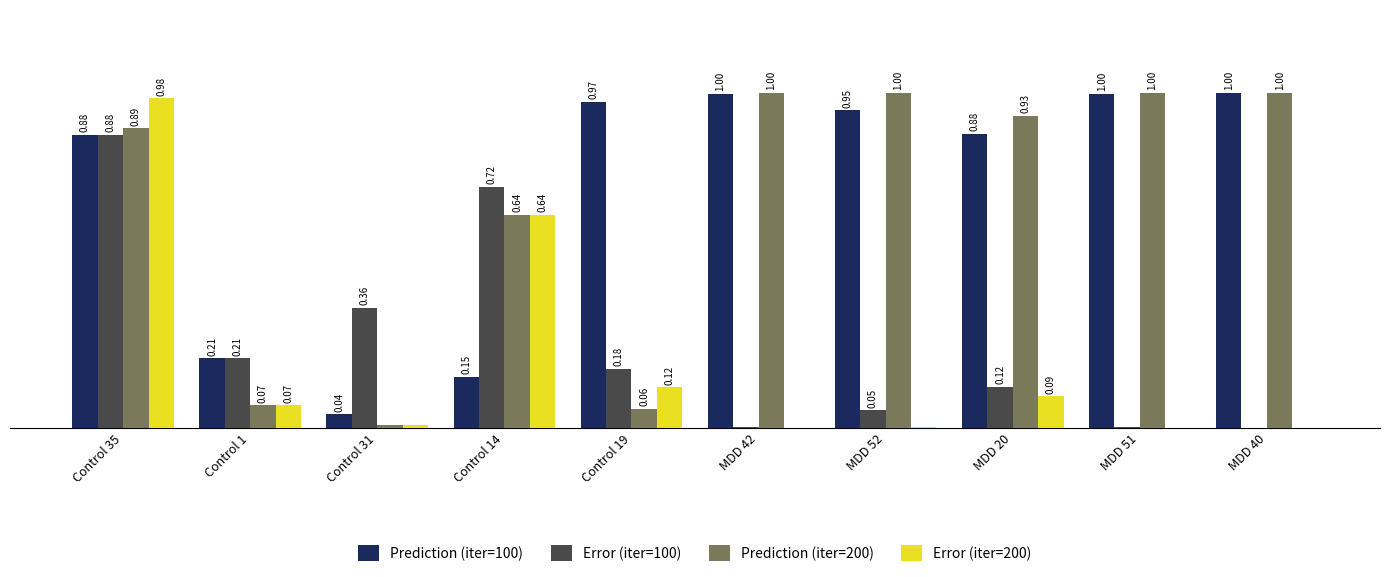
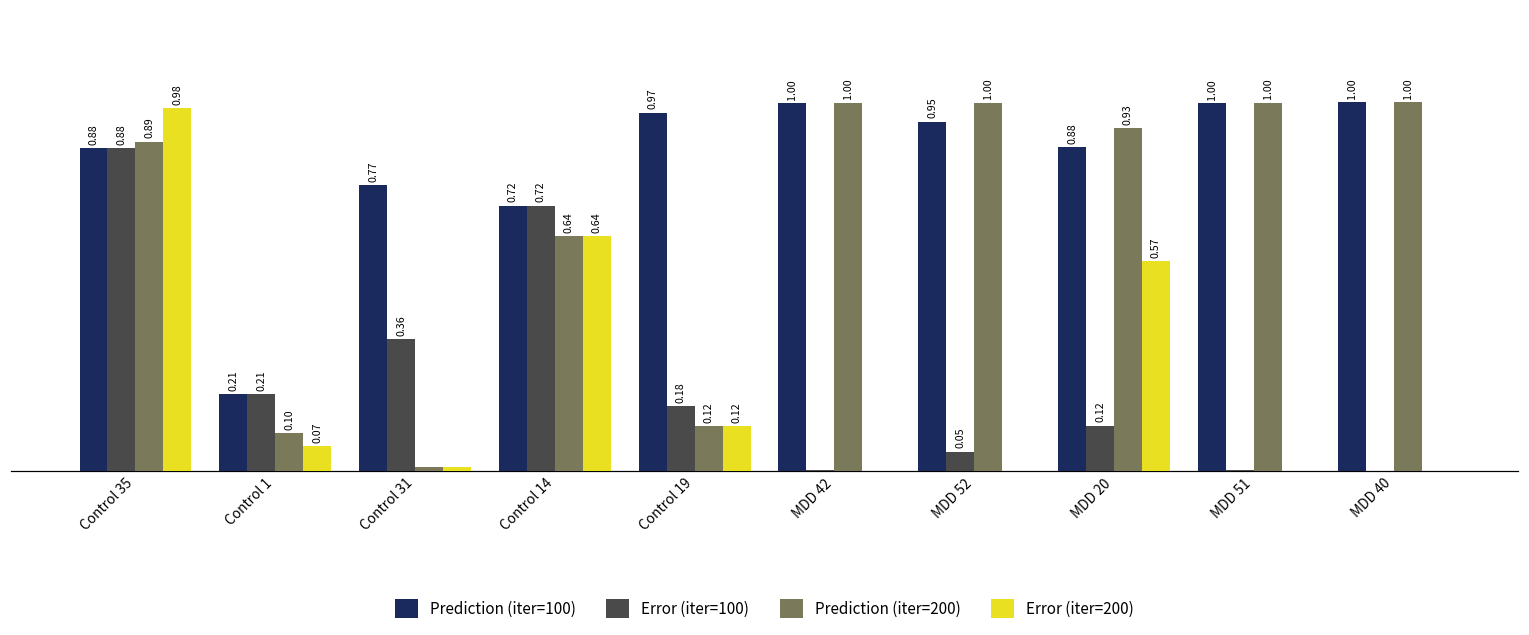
Prediction (iter=200), Control 1: 0.07 -> 0.10
Prediction (iter=100), Control 31: 0.04 -> 0.77
Prediction (iter=100), Control 14: 0.15 -> 0.72
Prediction (iter=200), Control 19: 0.06 -> 0.12
Error (iter=200), MDD 20: 0.09 -> 0.57
